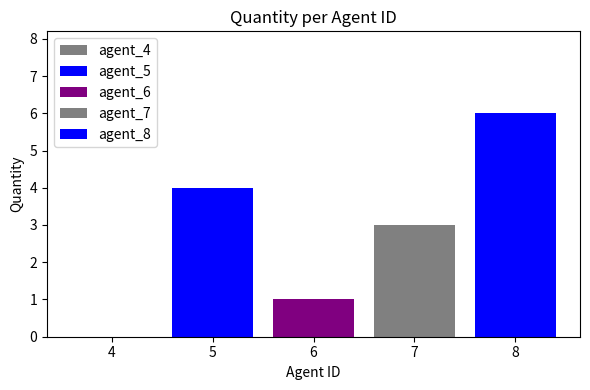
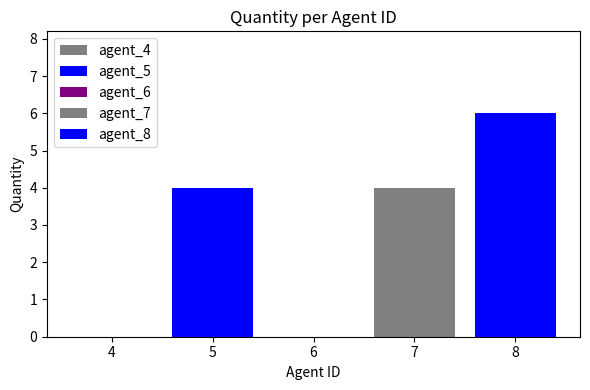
6: 1 -> 0
7: 3 -> 4
